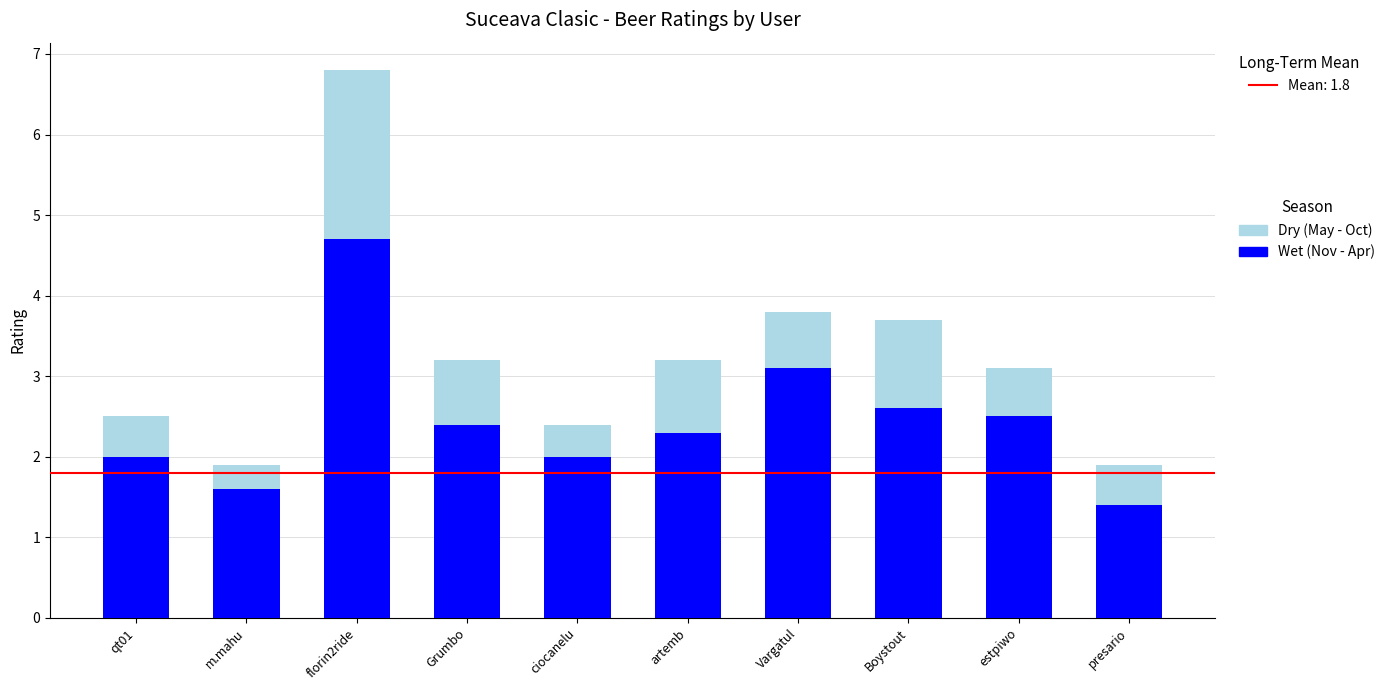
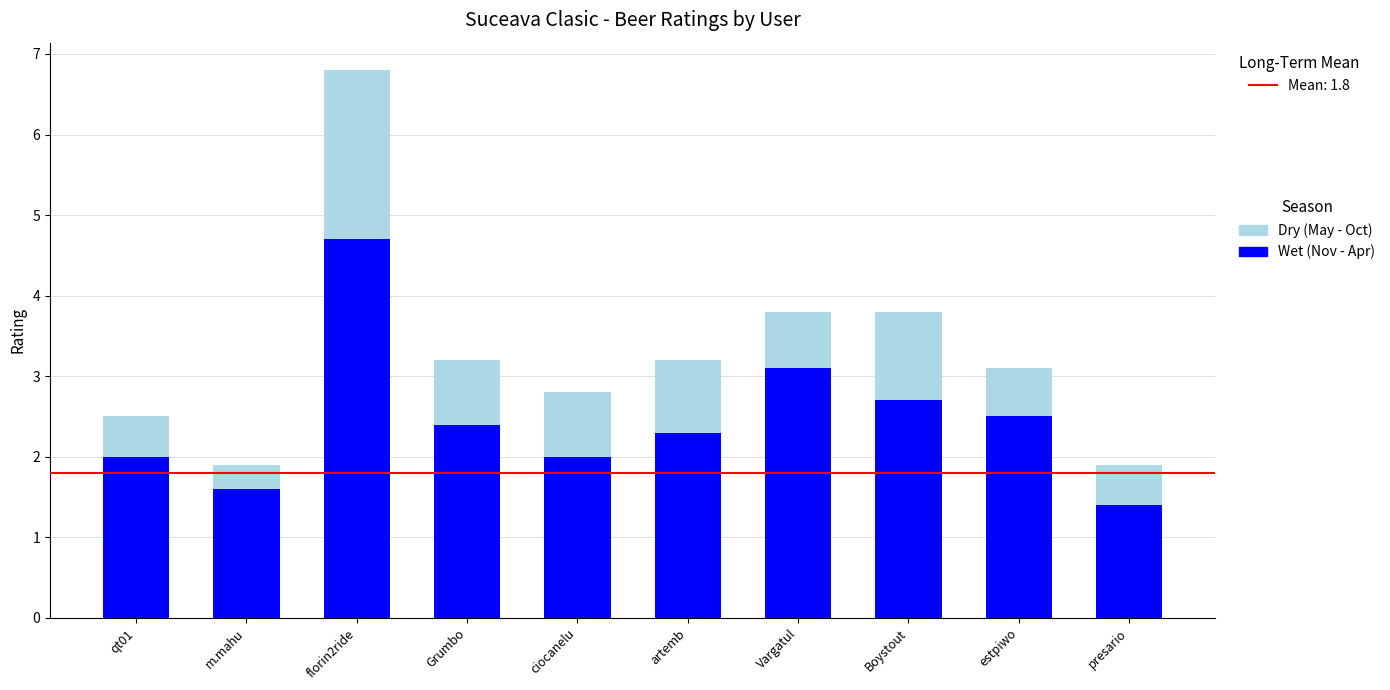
Dry (May - Oct), ciocanelu: 0.4 -> 0.8
Wet (Nov - Apr), Boystout: 2.6 -> 2.7
